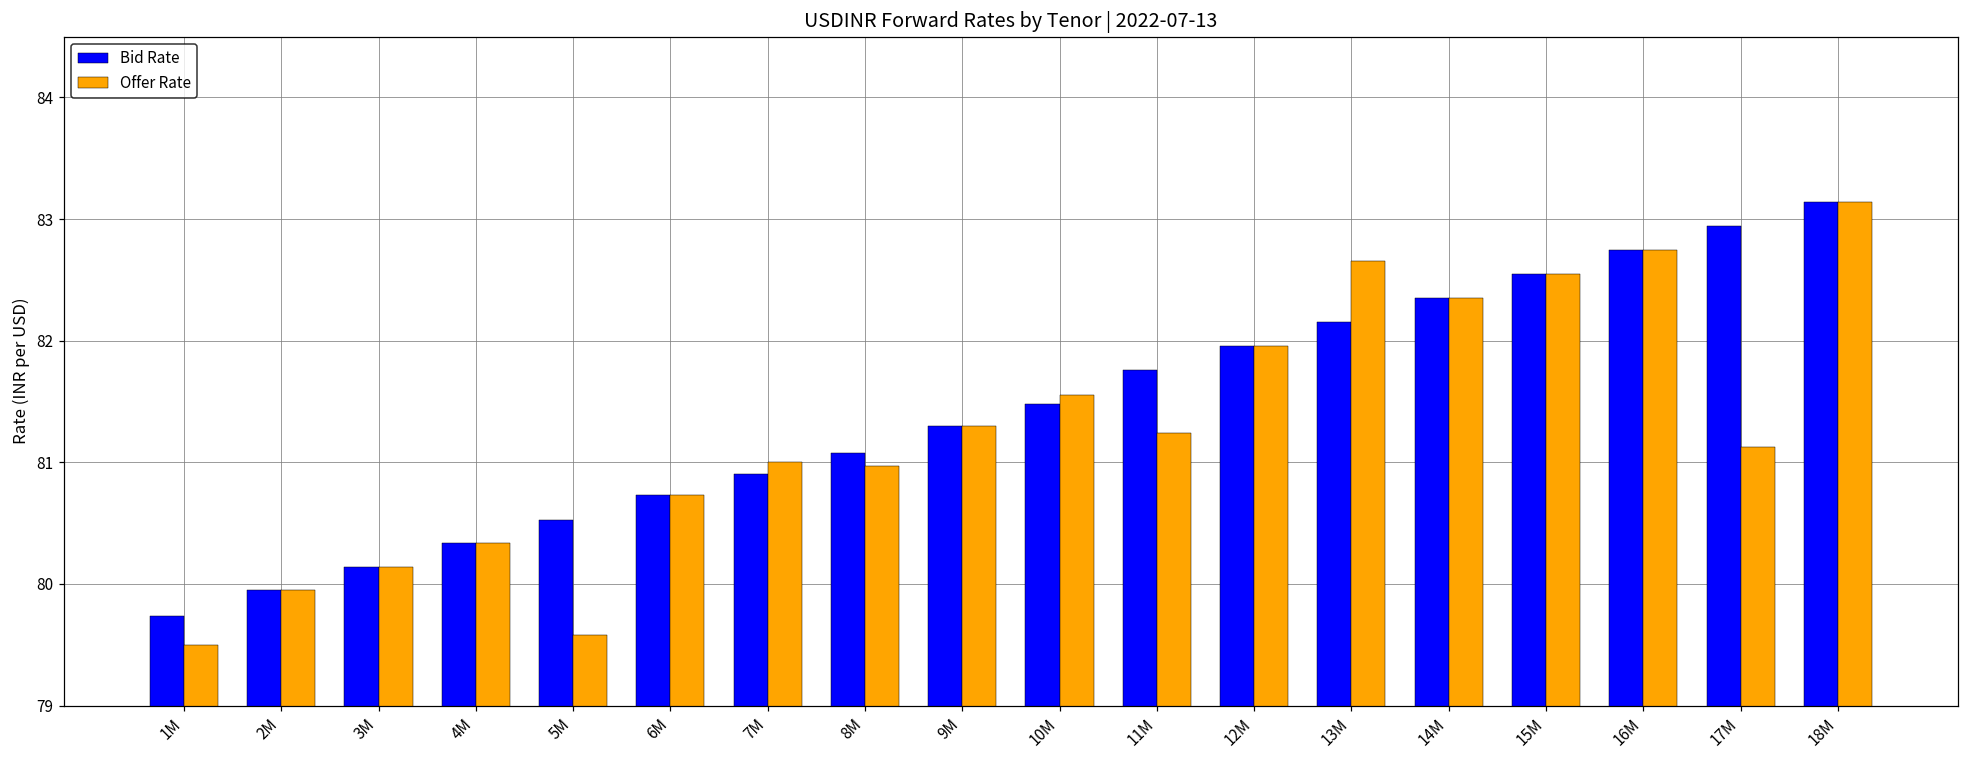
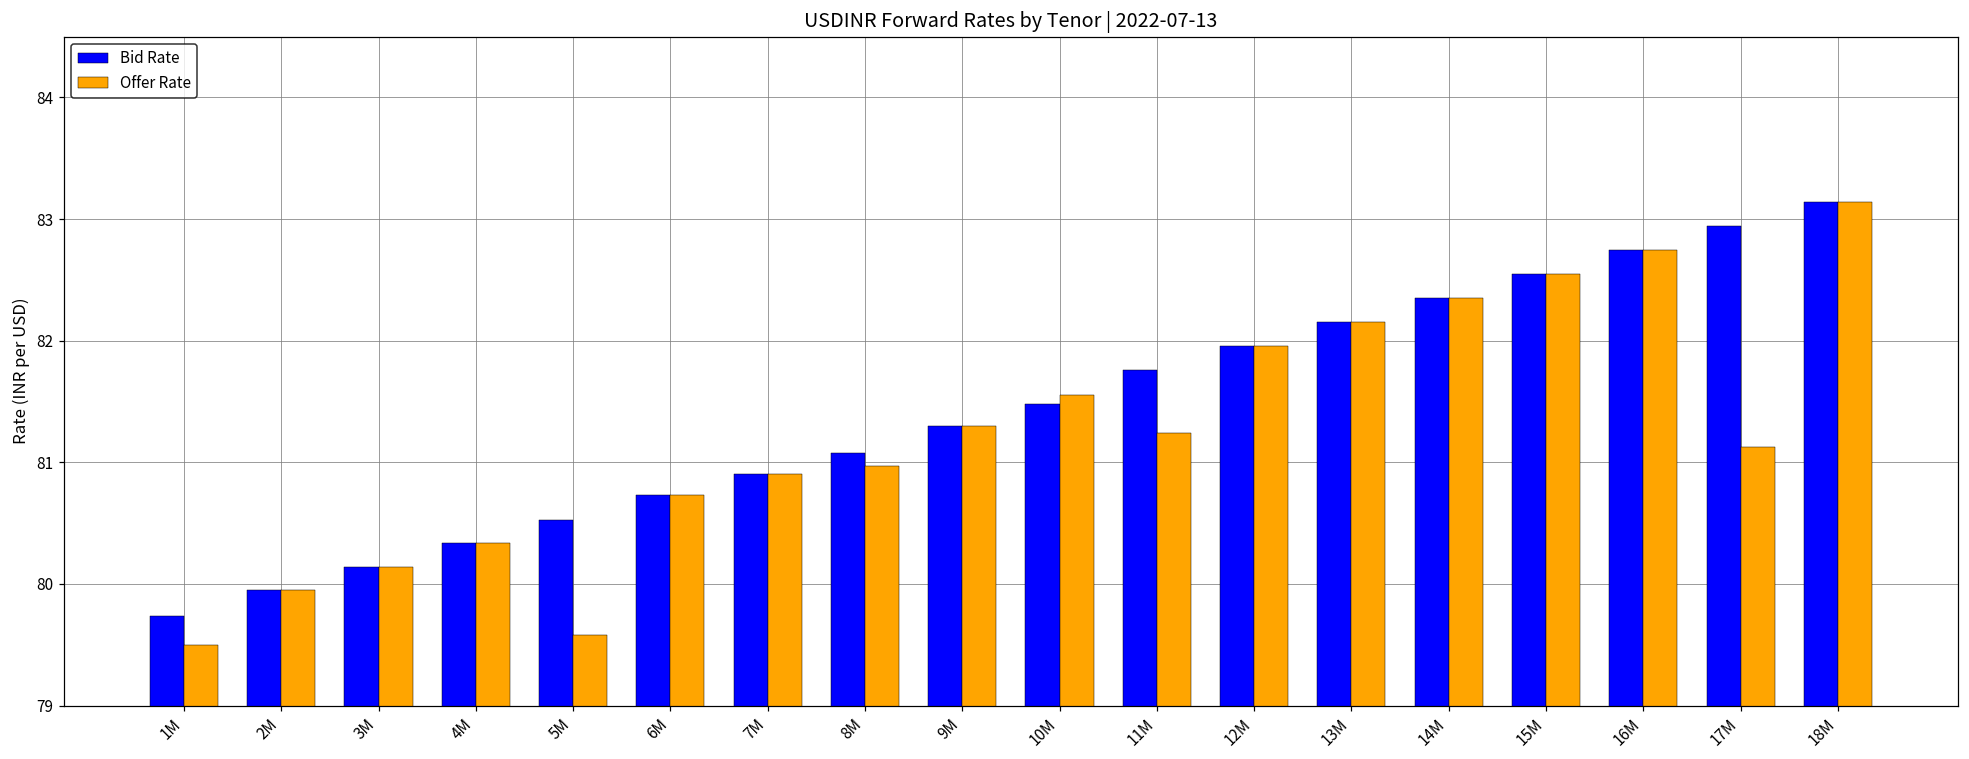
Offer Rate, 7M: 81.00 -> 80.90
Offer Rate, 13M: 82.66 -> 82.15
